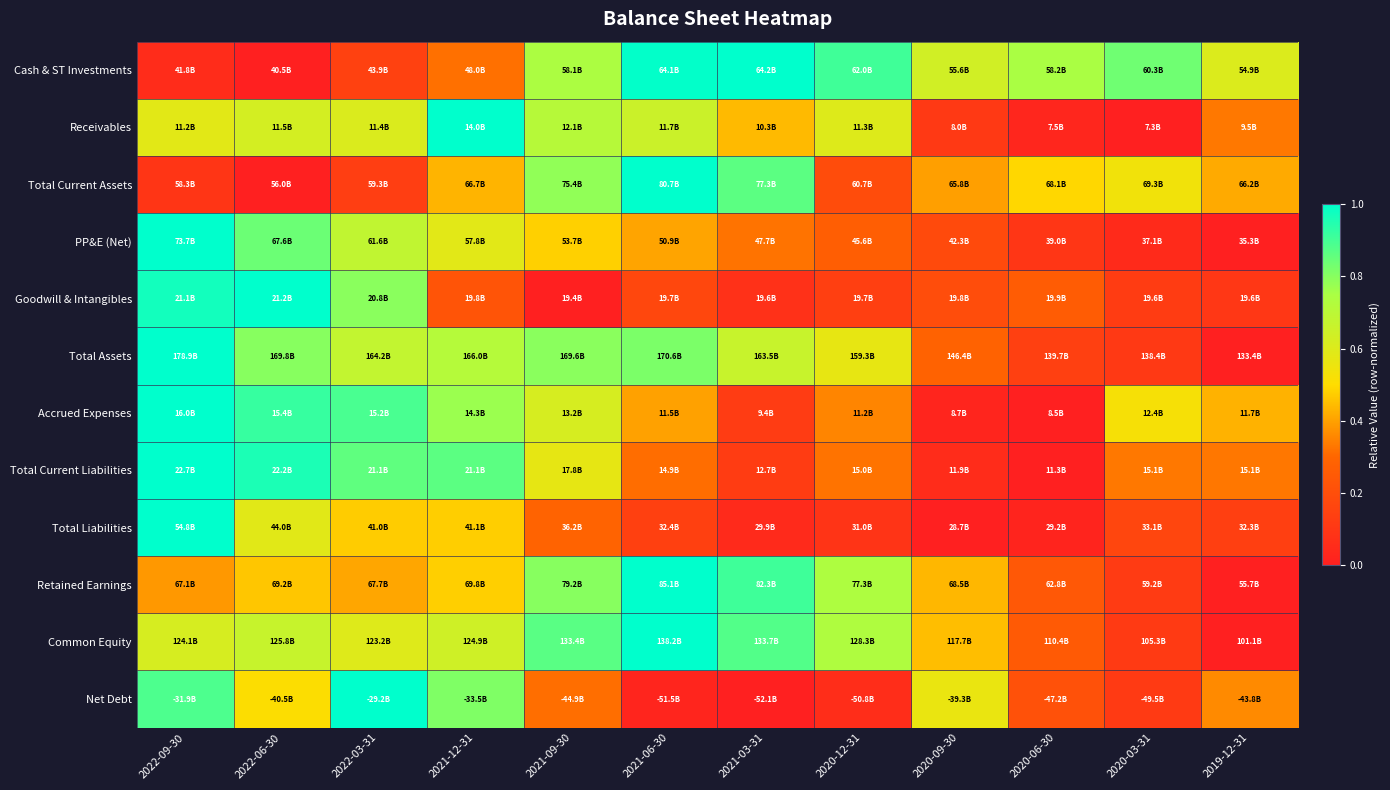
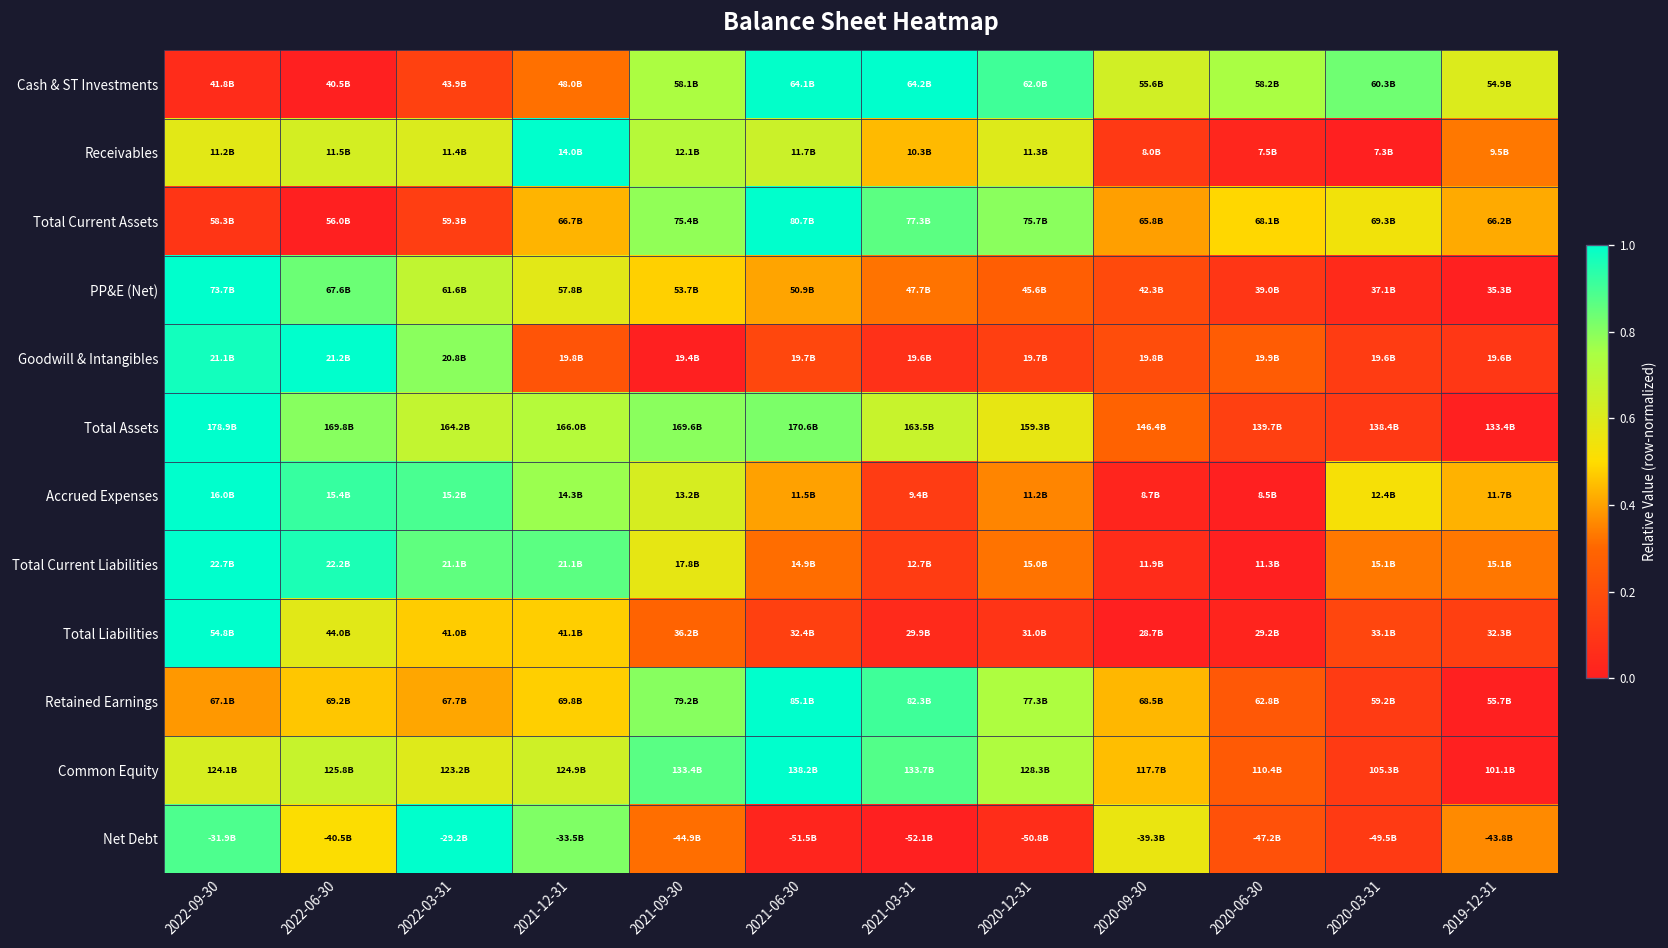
Total Current Assets, 2020-12-31: 60.7B -> 75.7B
